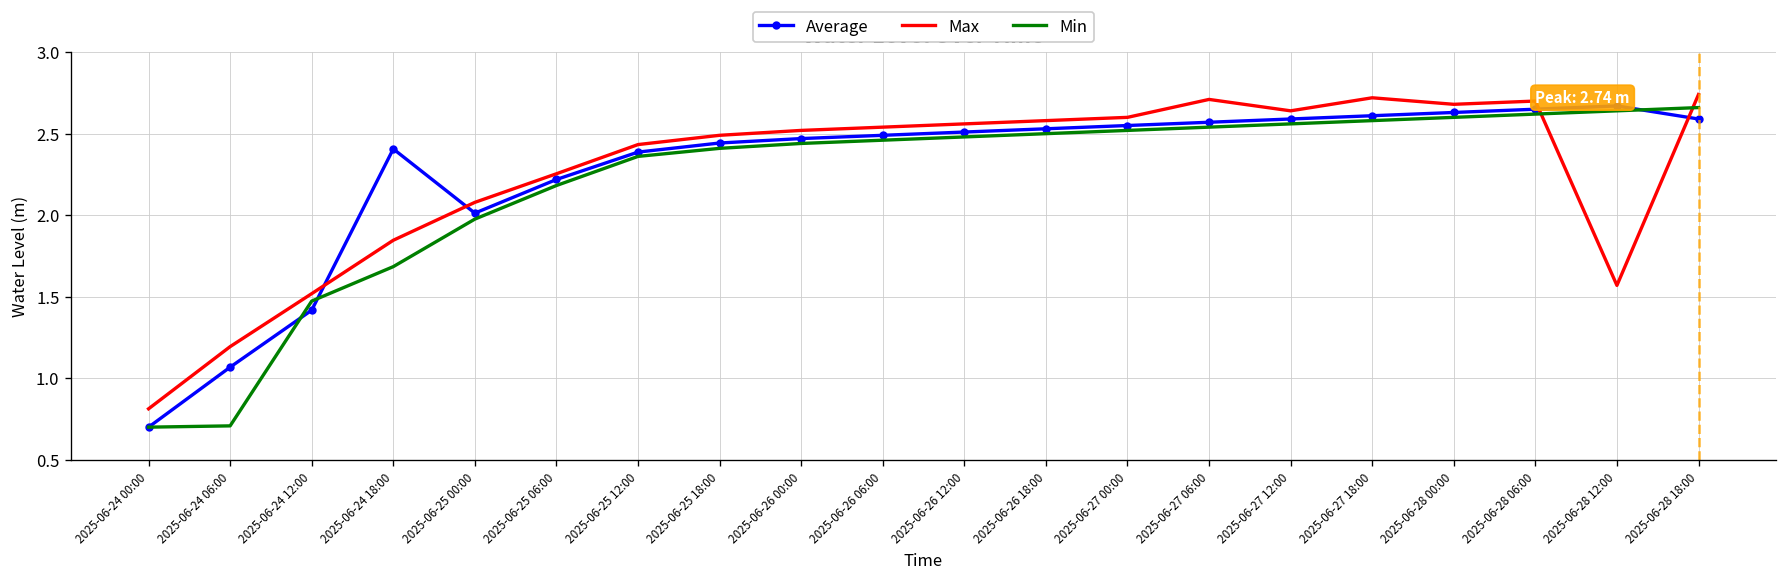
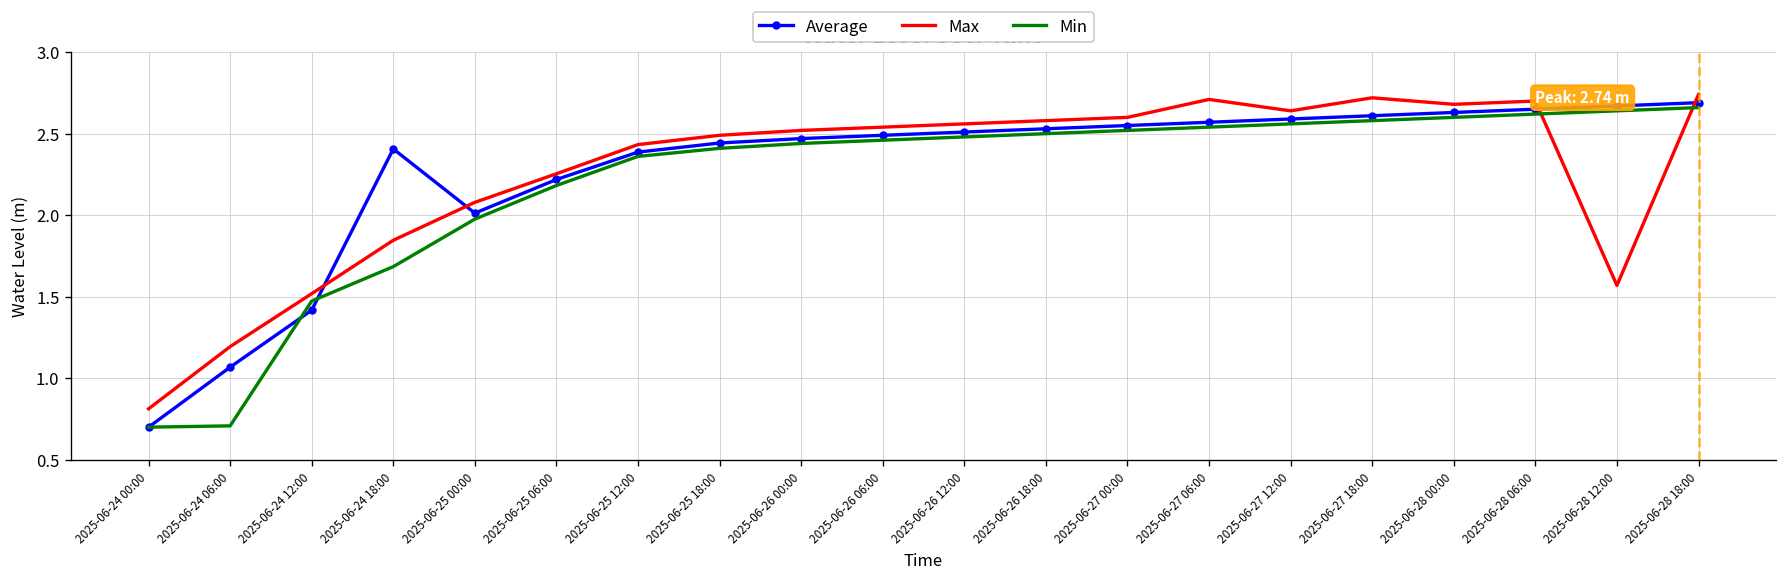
Average, 2025-06-28 18:00: 2.59 -> 2.69
